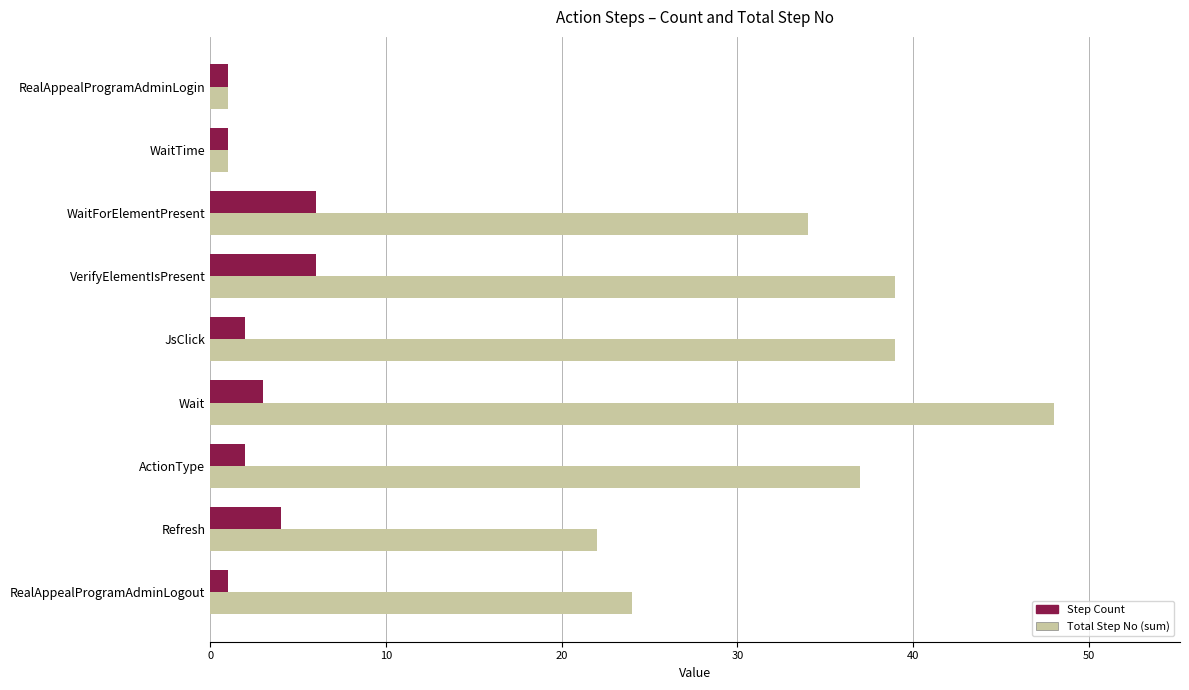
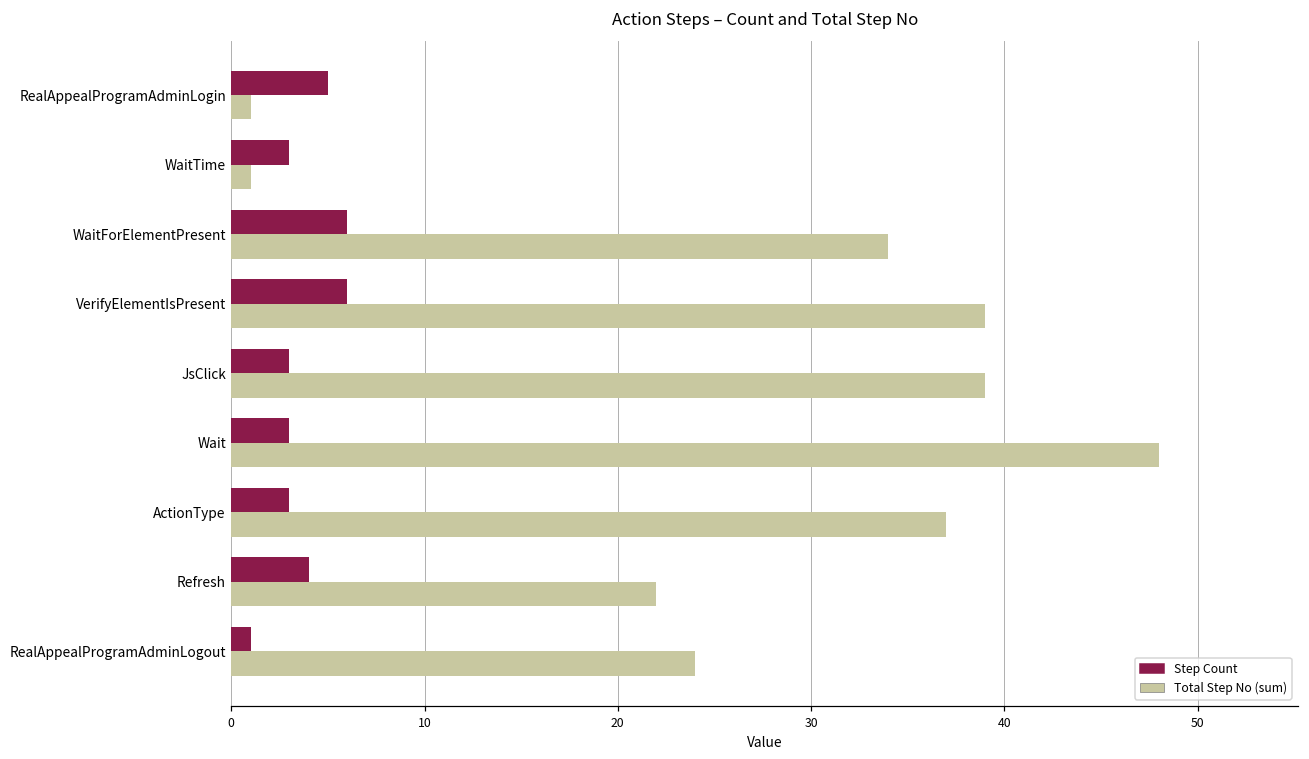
Step Count, RealAppealProgramAdminLogin: 1 -> 5
Step Count, WaitTime: 1 -> 3
Step Count, JsClick: 2 -> 3
Step Count, ActionType: 2 -> 3
